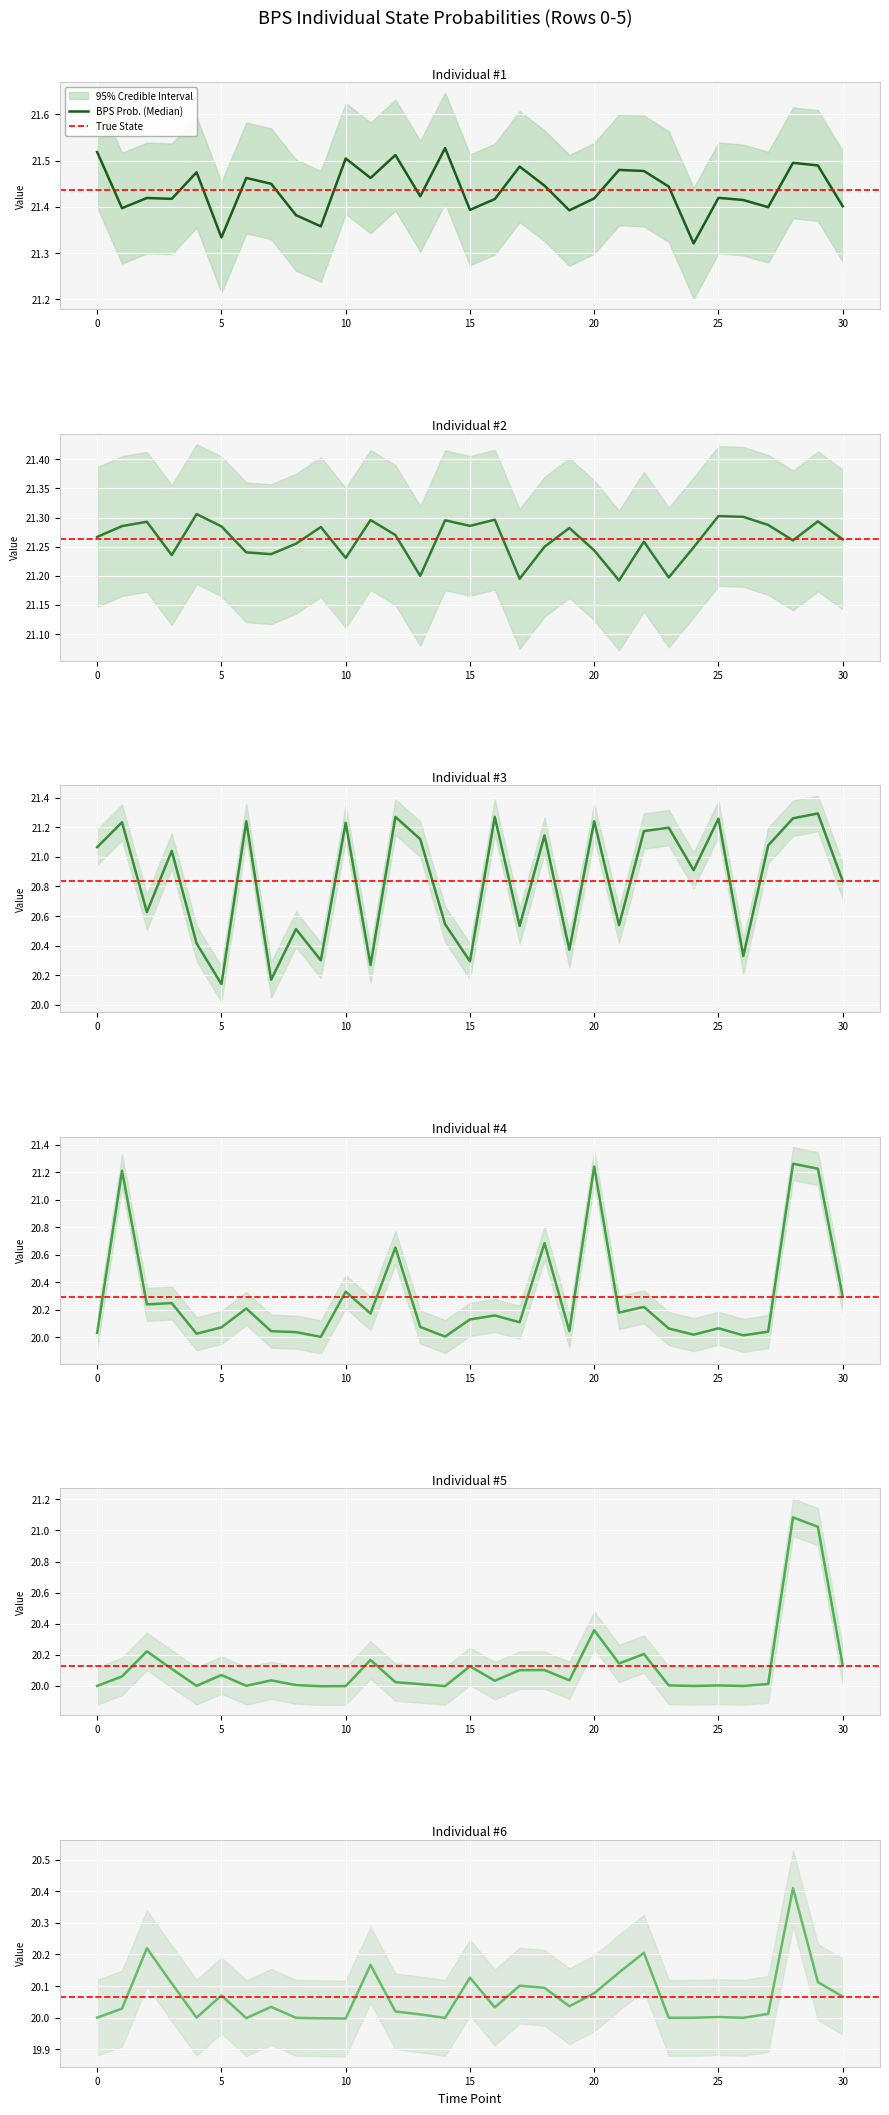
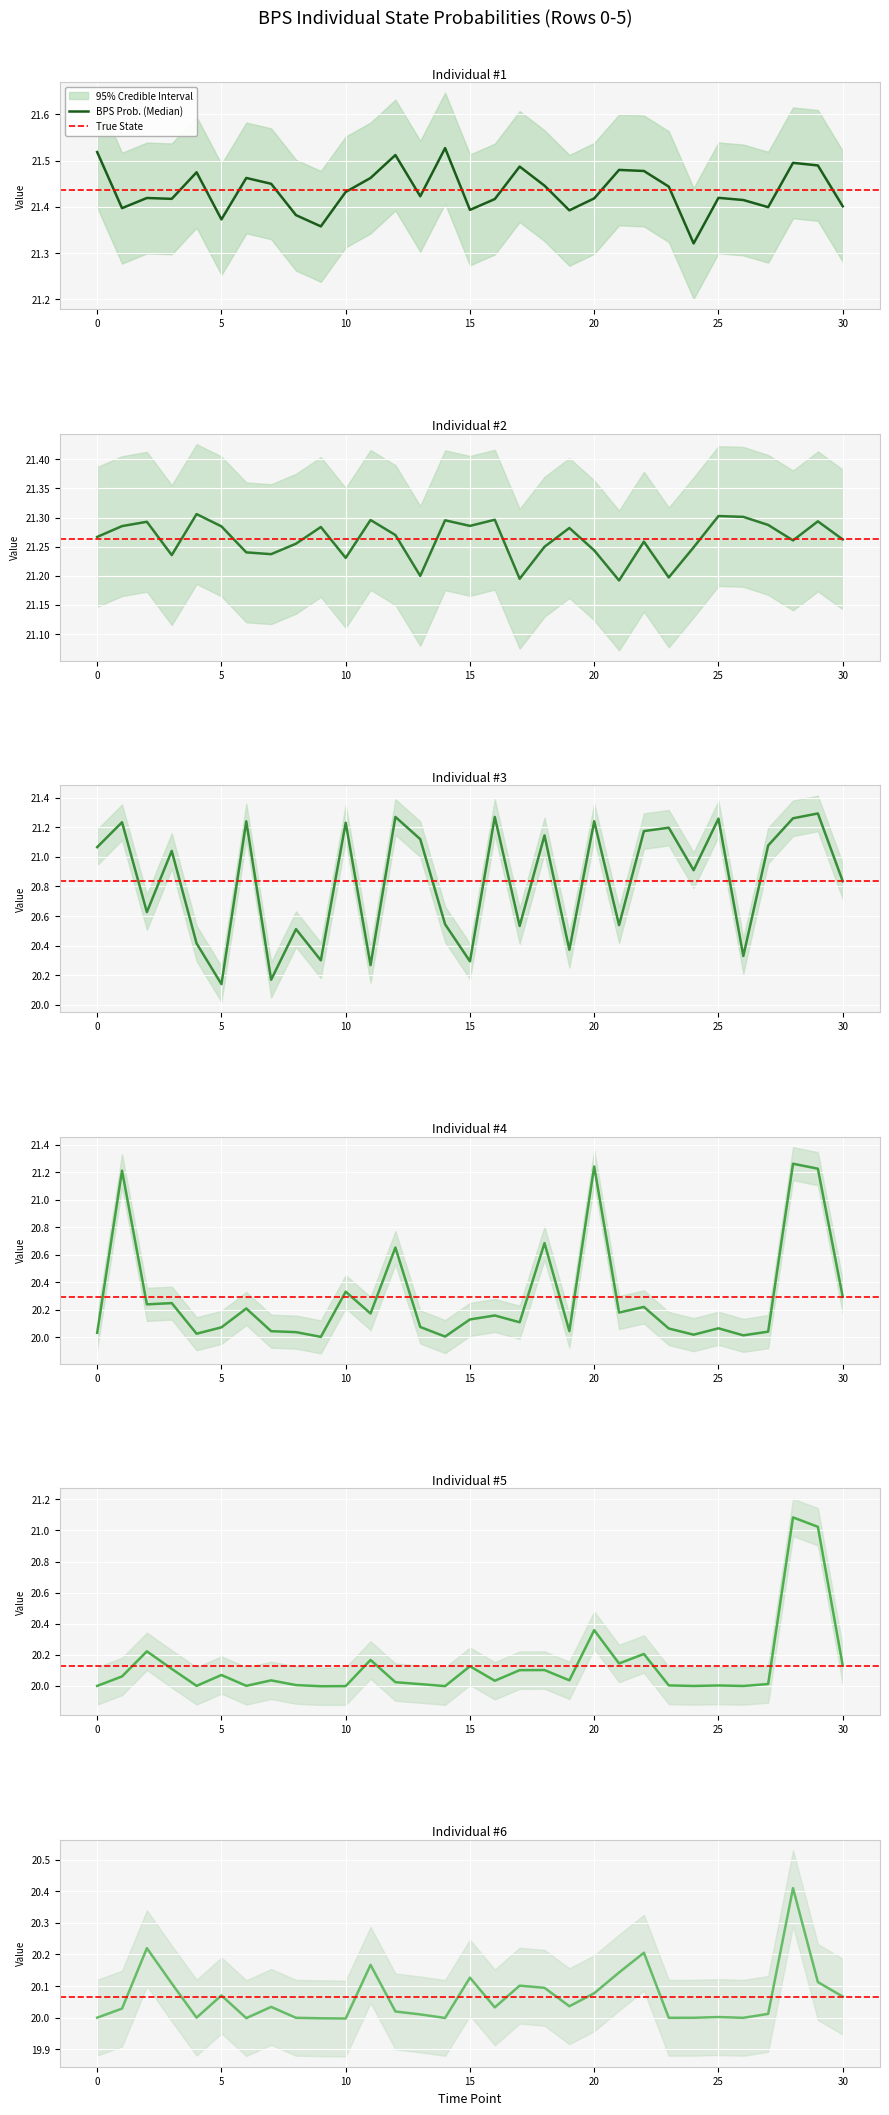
Individual #1, BPS Prob. (Median), 5: 21.33 -> 21.37
Individual #1, BPS Prob. (Median), 10: 21.50 -> 21.43
